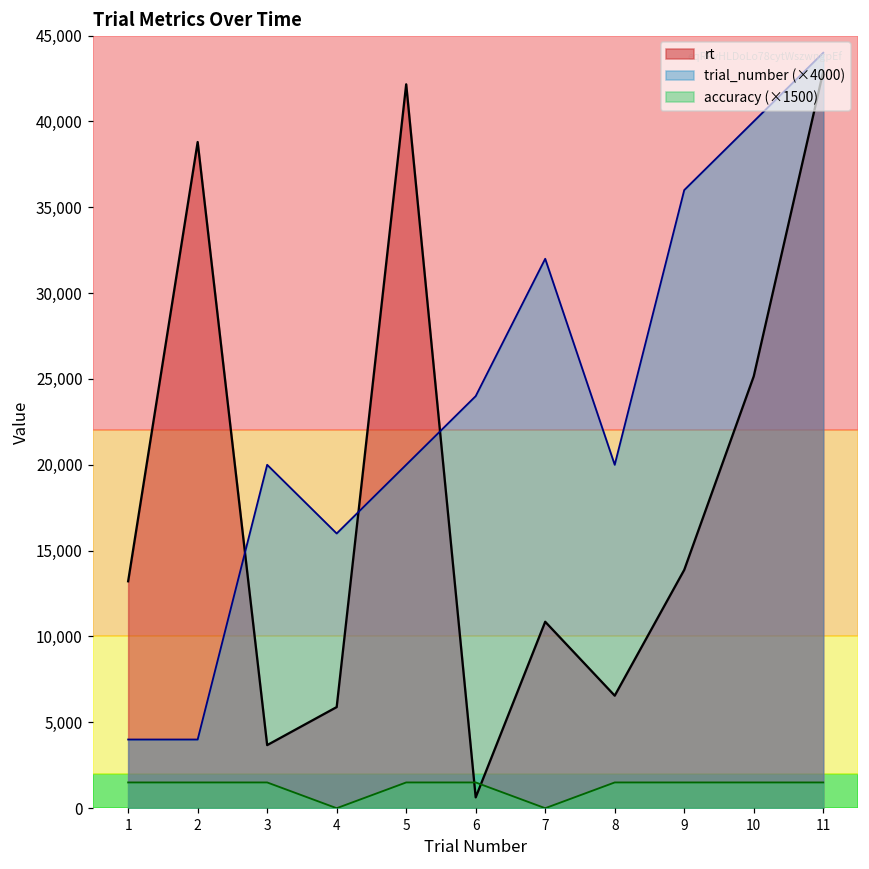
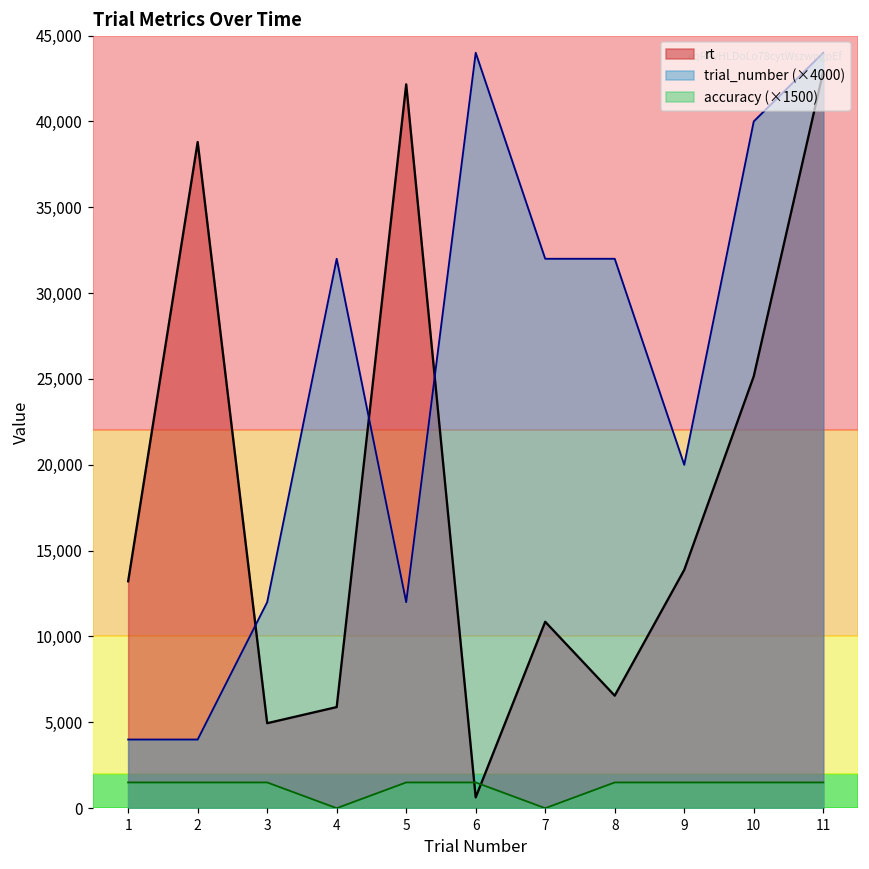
rt, 3: 3,700 -> 5,000
trial_number (×4000), 3: 20,000 -> 12,000
trial_number (×4000), 4: 16,000 -> 32,000
trial_number (×4000), 5: 20,000 -> 12,000
trial_number (×4000), 6: 24,000 -> 44,000
trial_number (×4000), 8: 20,000 -> 32,000
trial_number (×4000), 9: 36,000 -> 20,000
